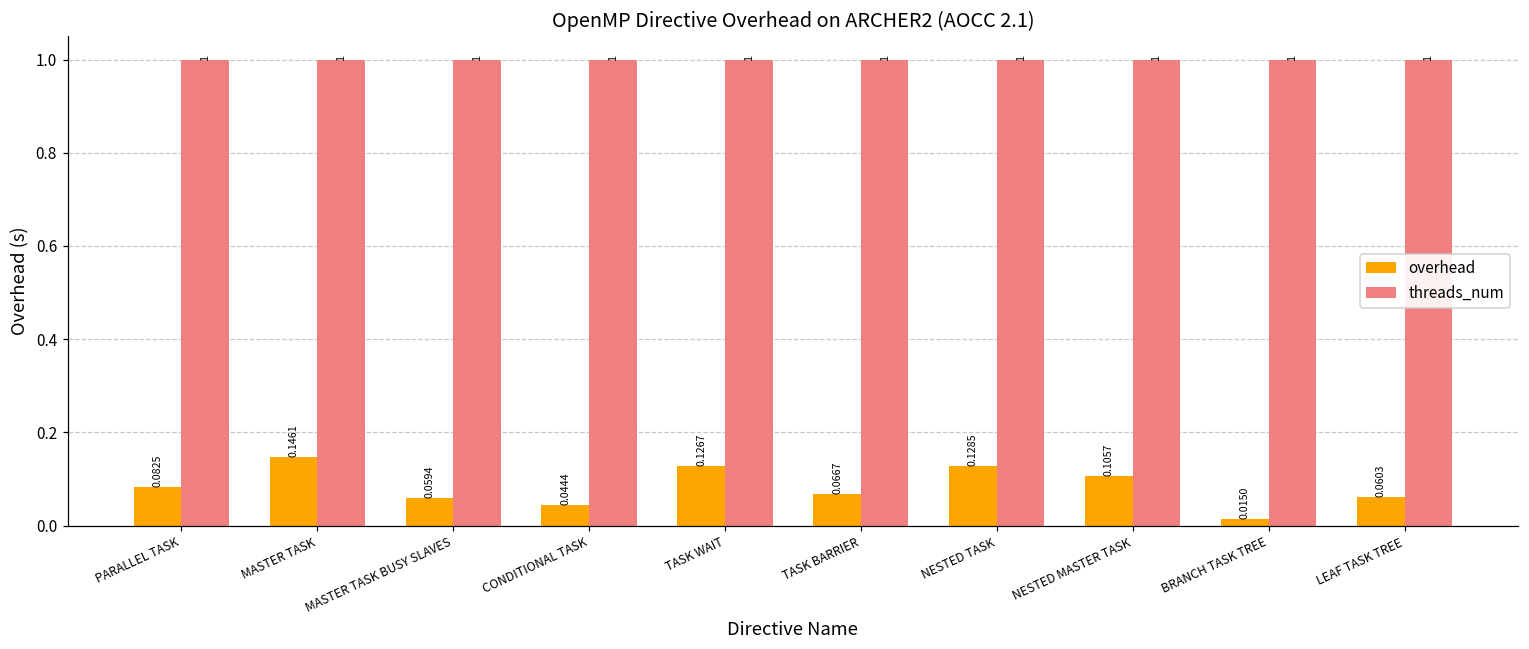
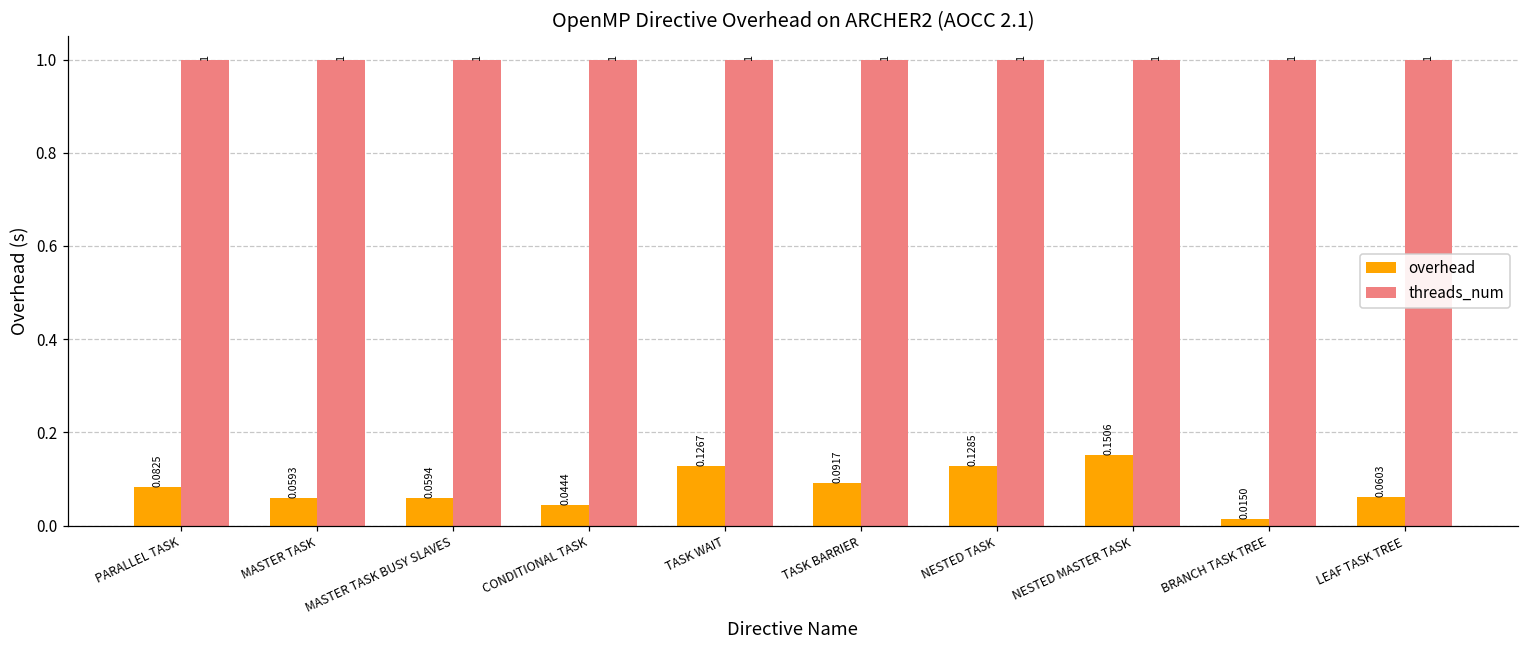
overhead, MASTER TASK: 0.1461 -> 0.0593
overhead, TASK BARRIER: 0.0667 -> 0.0917
overhead, NESTED MASTER TASK: 0.1057 -> 0.1506
